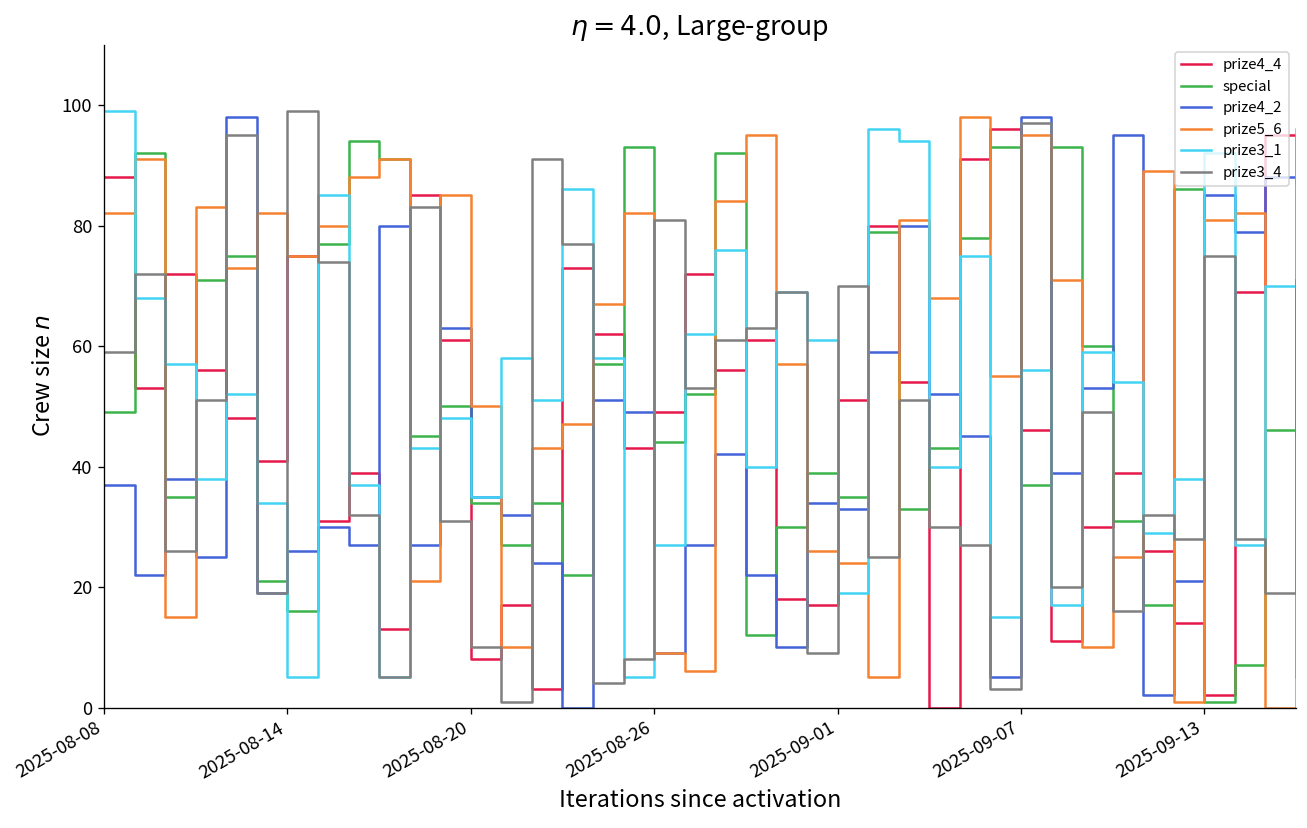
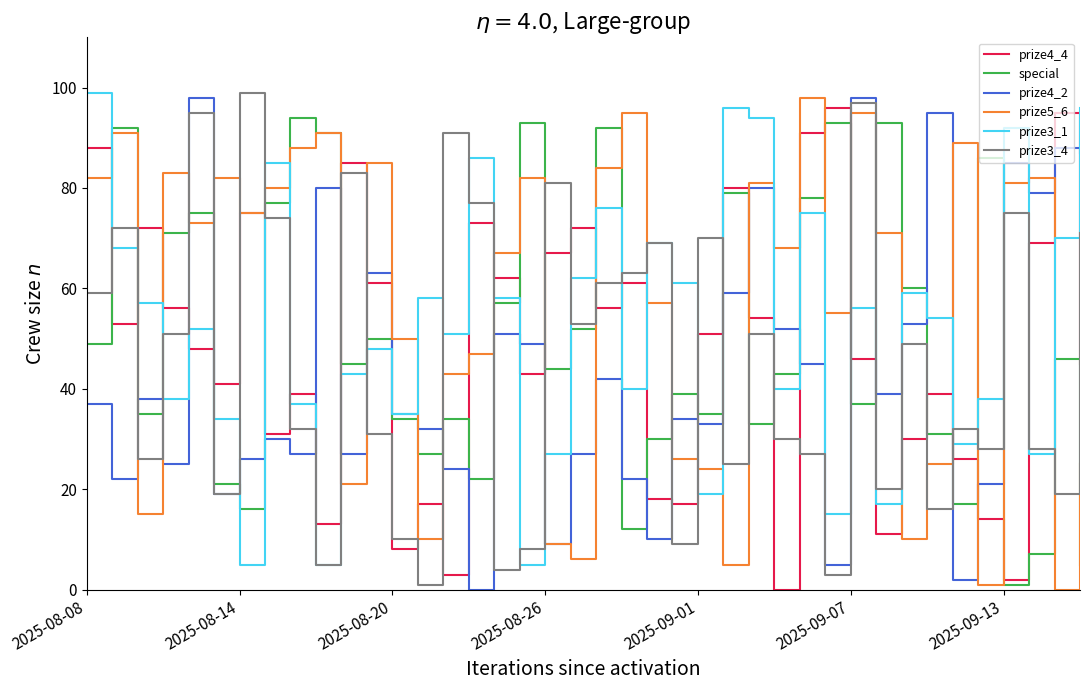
prize4_4, 2025-08-26: 49 -> 67
